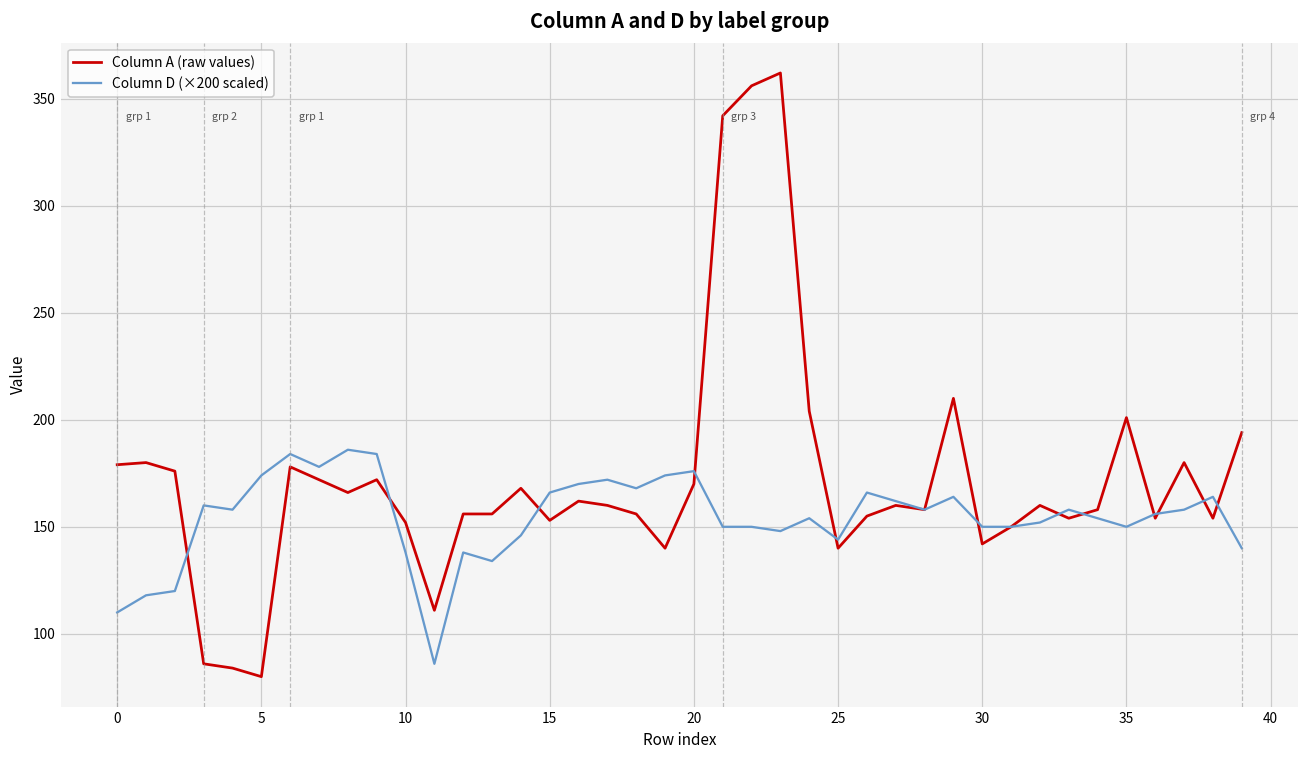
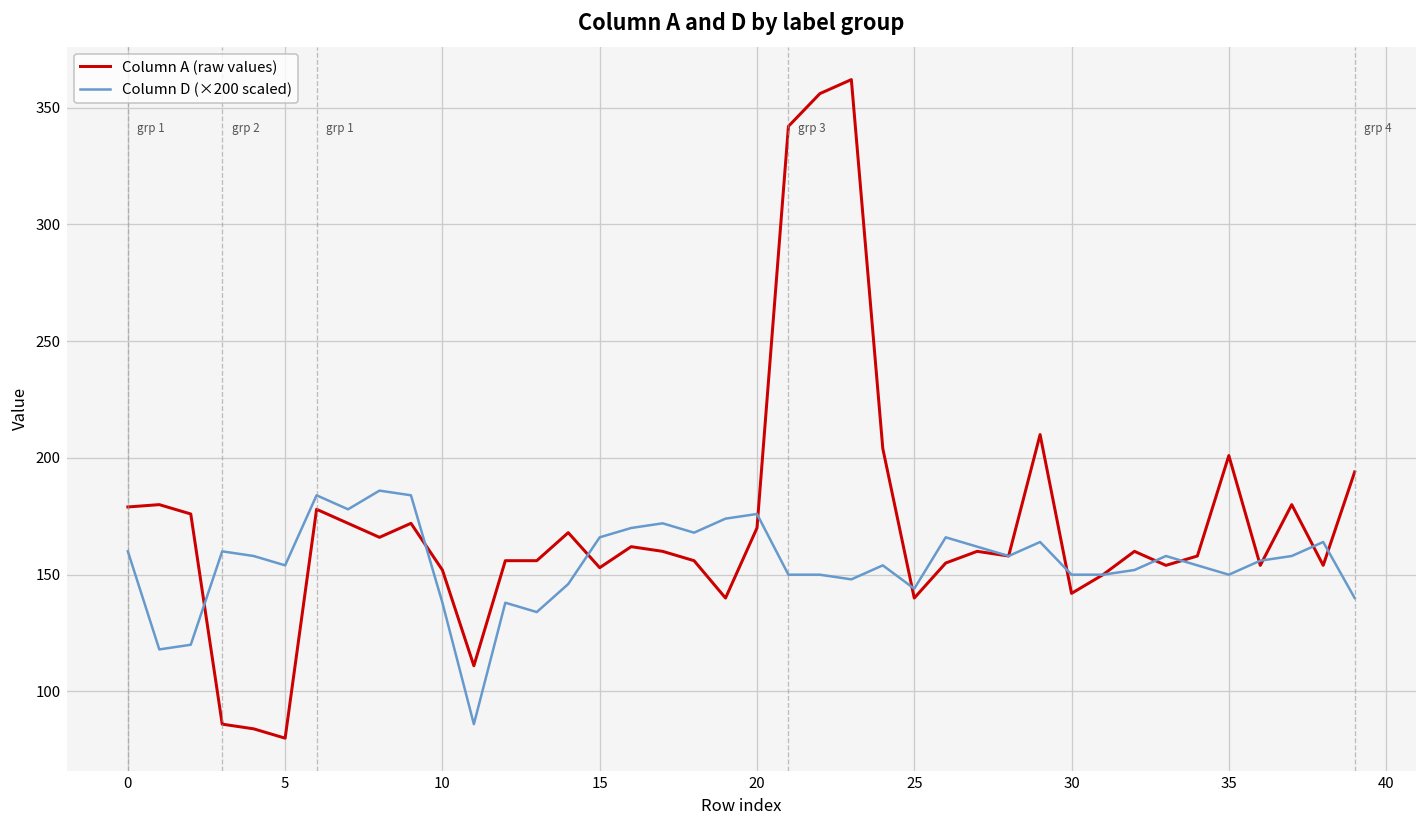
Column D (×200 scaled), 0: 110 -> 160
Column D (×200 scaled), 5: 174 -> 154
